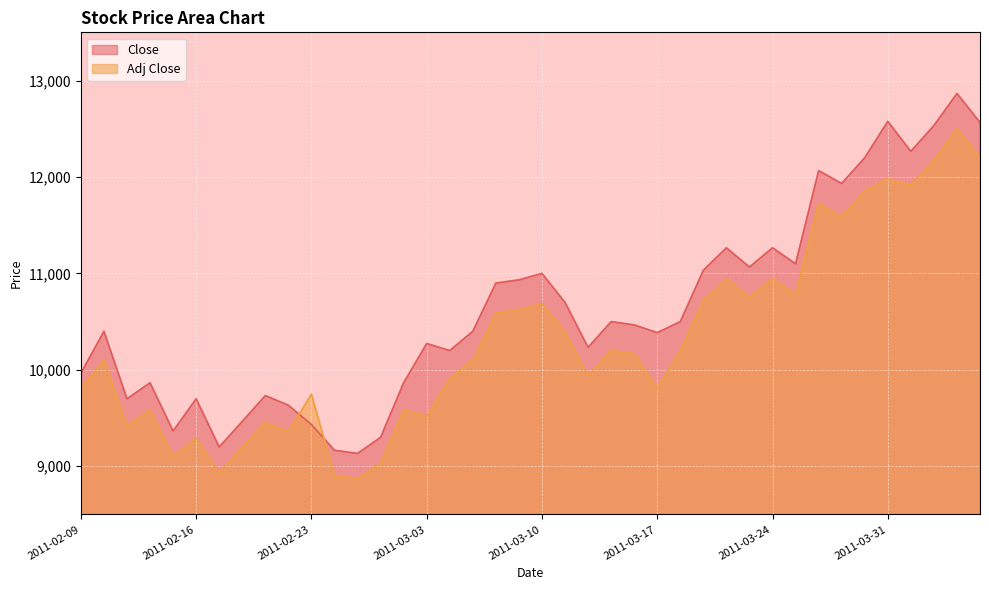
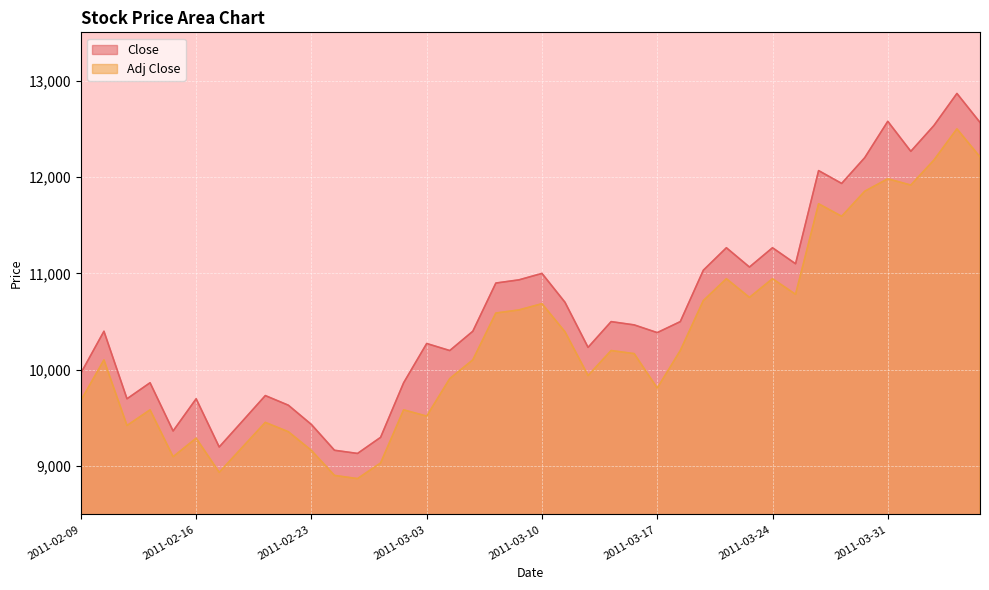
Adj Close, 2011-02-09: 9,800 -> 9,700
Adj Close, 2011-02-23: 9,700 -> 9,200
